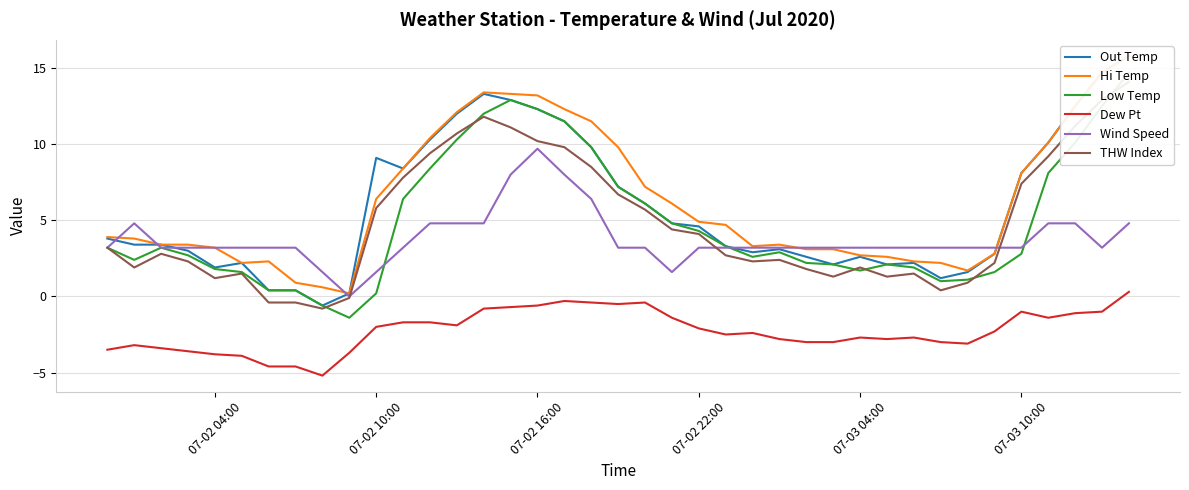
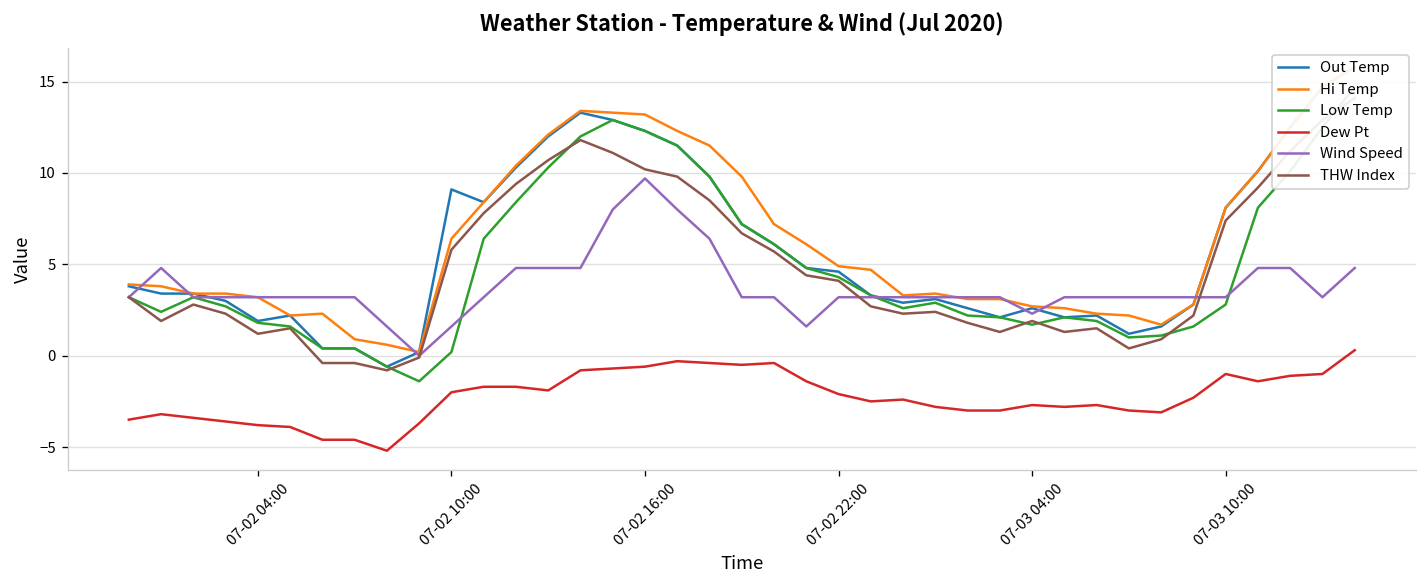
Wind Speed, 07-03 04:00: 3.2 -> 2.3
